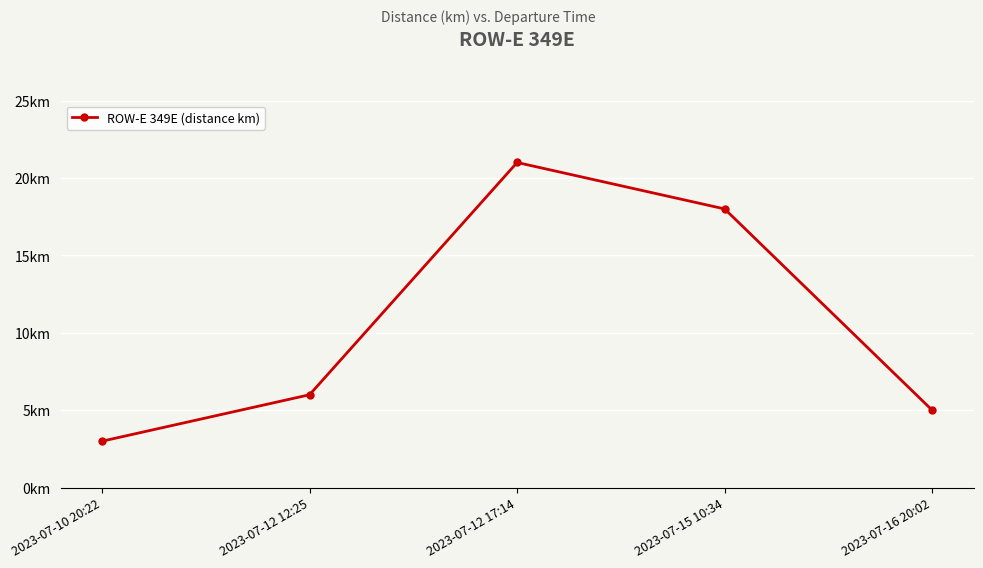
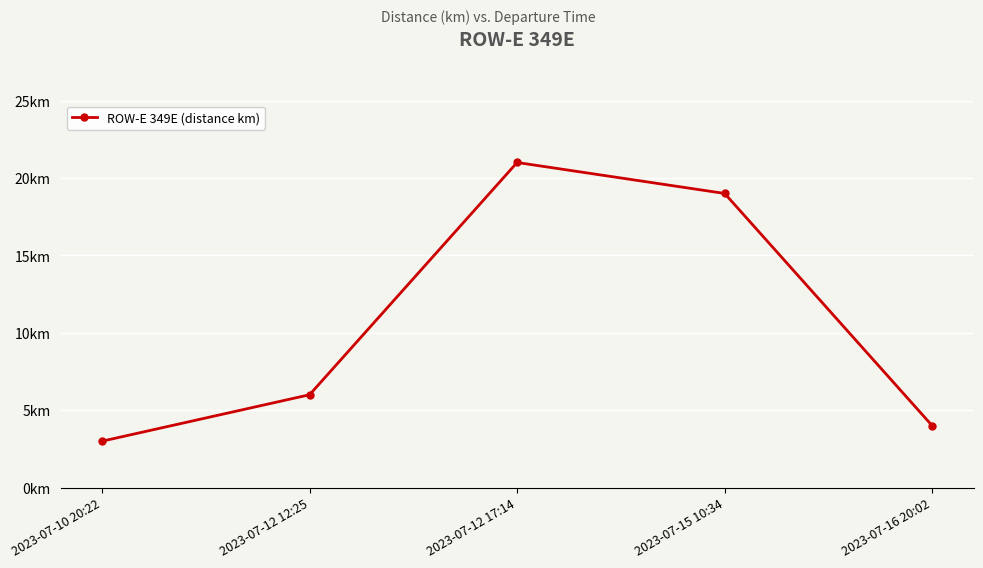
2023-07-15 10:34: 18km -> 19km
2023-07-16 20:02: 5km -> 4km
